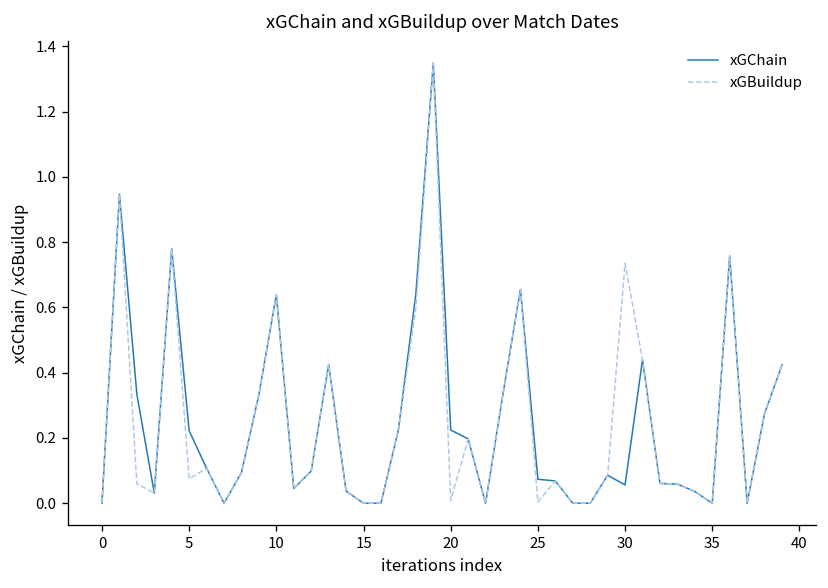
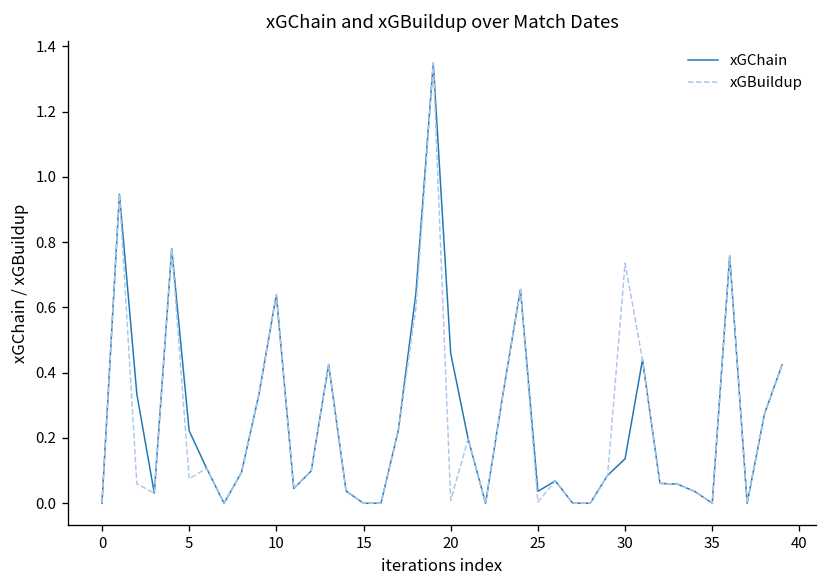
xGChain, 20: 0.22 -> 0.46
xGChain, 25: 0.07 -> 0.04
xGChain, 30: 0.06 -> 0.14
